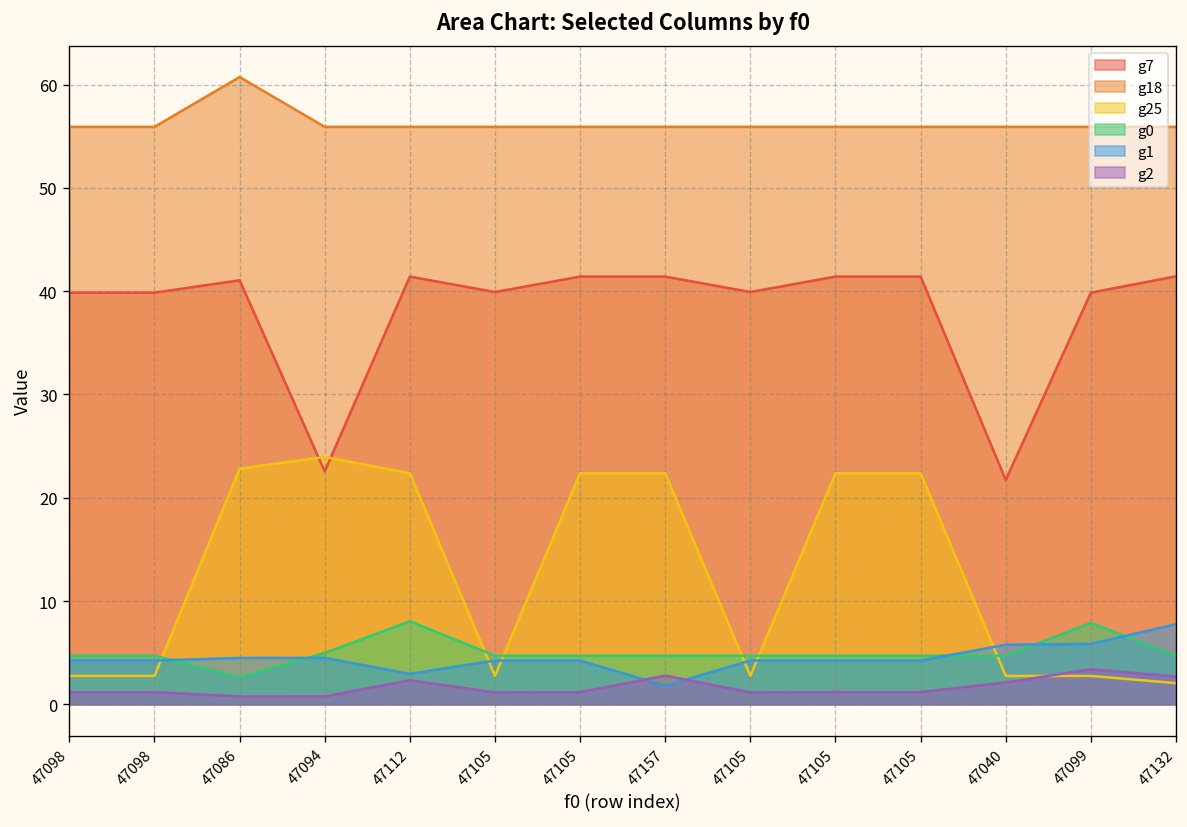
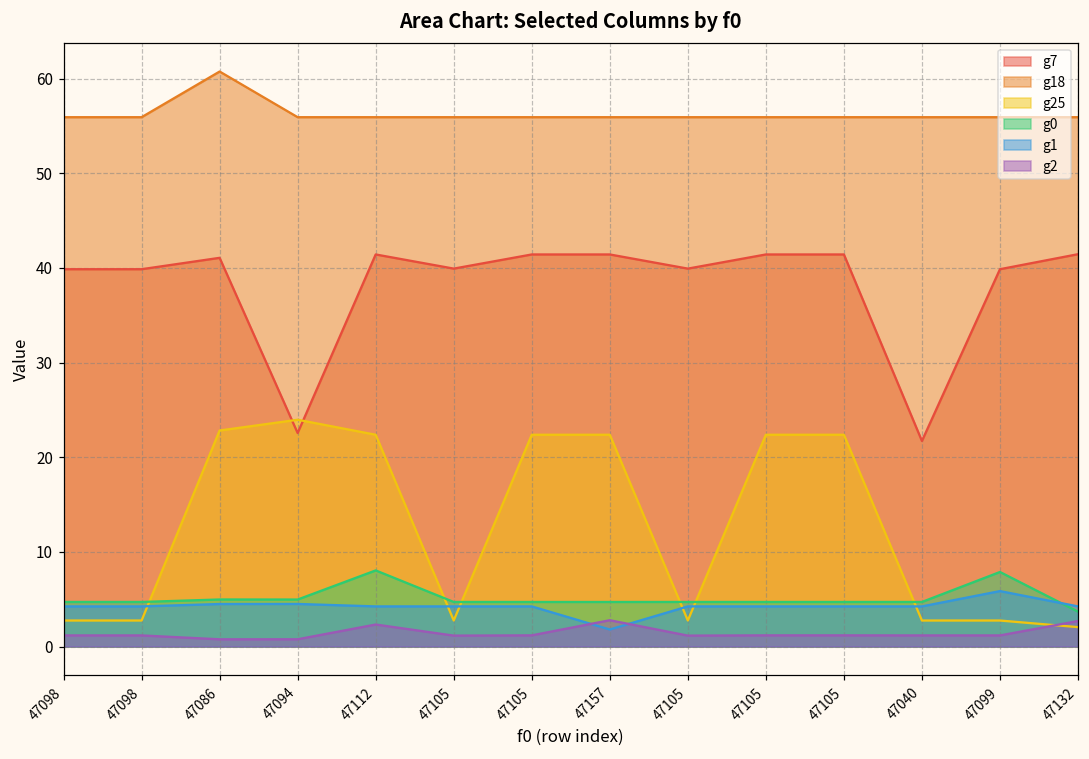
g0, 47086: 3 -> 5
g1, 47112: 3 -> 4
g1, 47040: 6 -> 4
g2, 47040: 2 -> 1
g2, 47099: 3 -> 1
g0, 47132: 5 -> 4
g1, 47132: 8 -> 4
